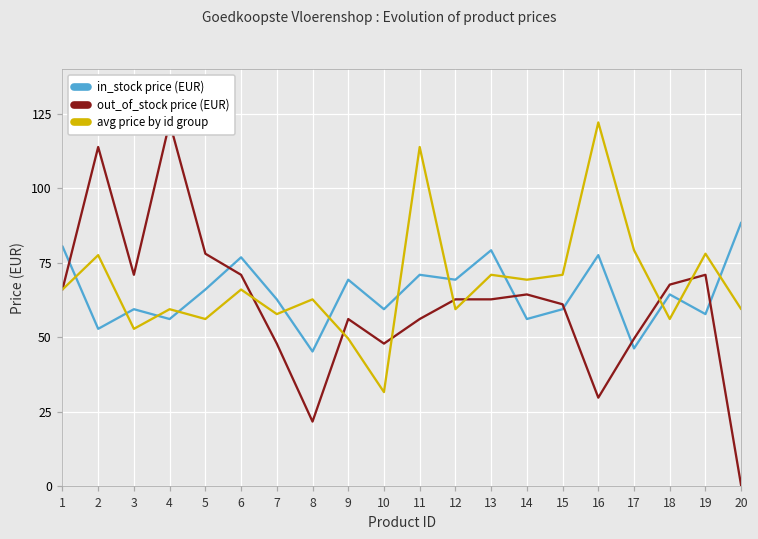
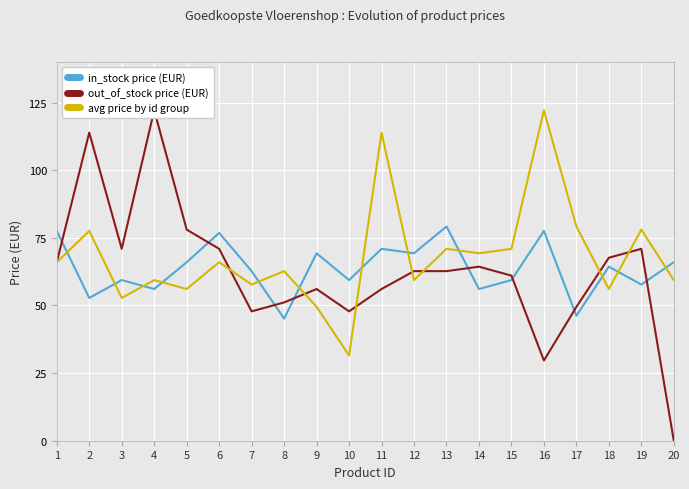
in_stock price (EUR), 1: 81 -> 78
out_of_stock price (EUR), 8: 22 -> 51
in_stock price (EUR), 20: 89 -> 66
